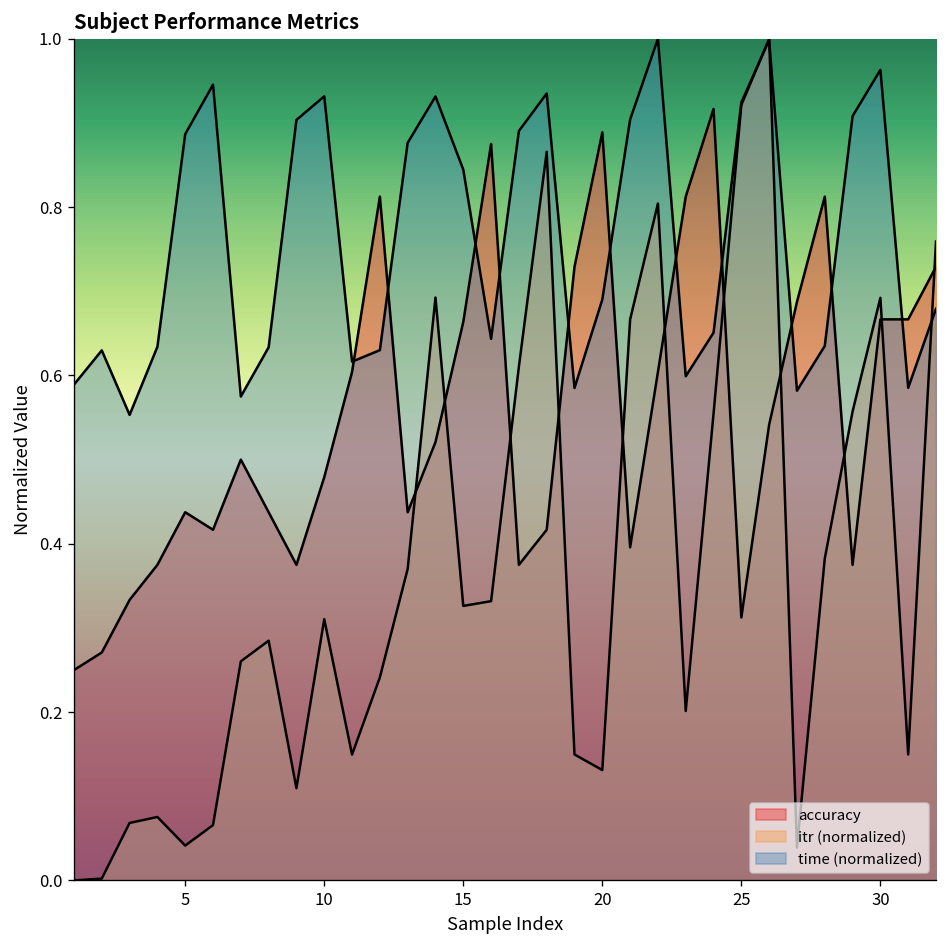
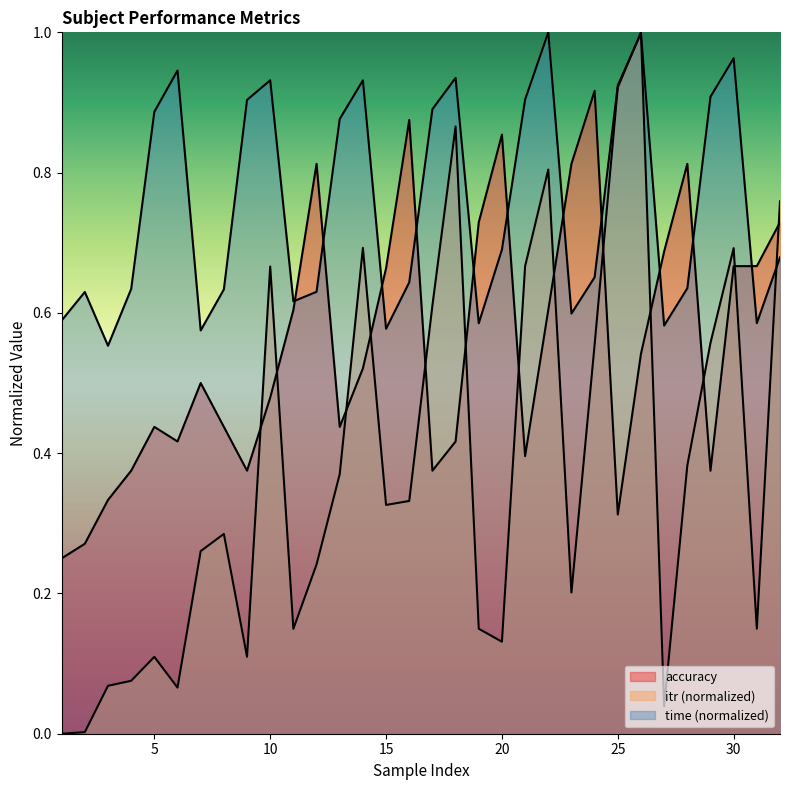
itr (normalized), 5: 0.04 -> 0.11
itr (normalized), 10: 0.31 -> 0.67
time (normalized), 15: 0.84 -> 0.58
accuracy, 20: 0.89 -> 0.85
